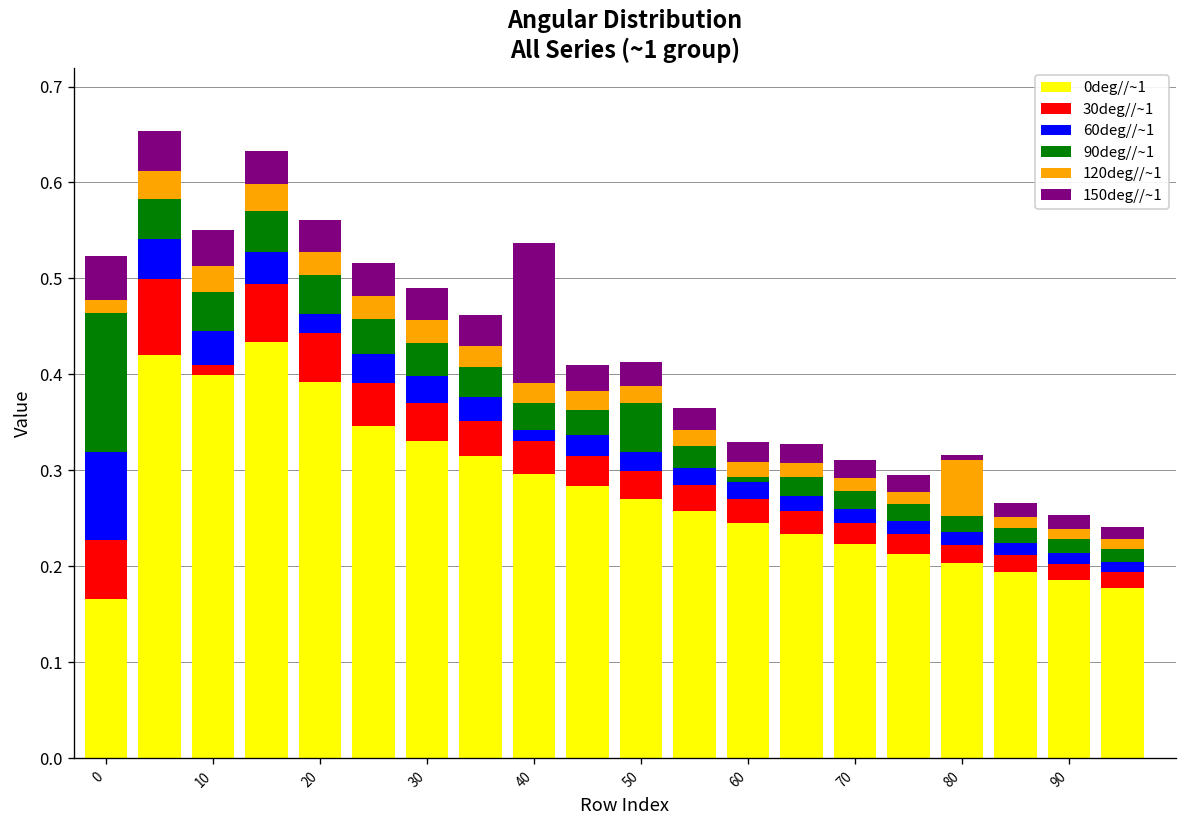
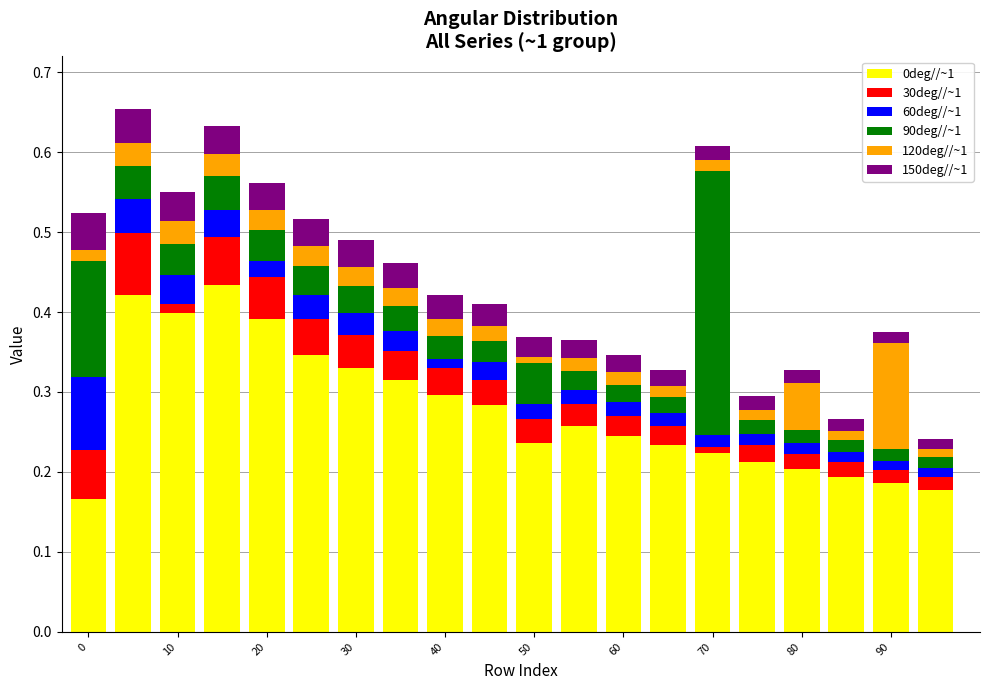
150deg//~1, 40: 0.15 -> 0.03
0deg//~1, 50: 0.27 -> 0.24
120deg//~1, 50: 0.02 -> 0.01
90deg//~1, 60: 0.01 -> 0.02
30deg//~1, 70: 0.02 -> 0.01
90deg//~1, 70: 0.02 -> 0.33
150deg//~1, 80: 0.01 -> 0.02
120deg//~1, 90: 0.01 -> 0.13
